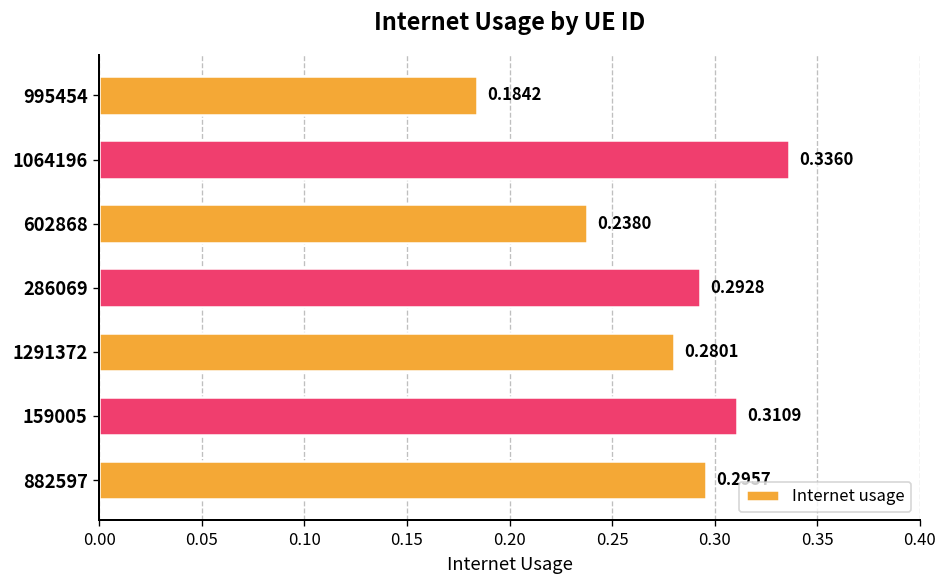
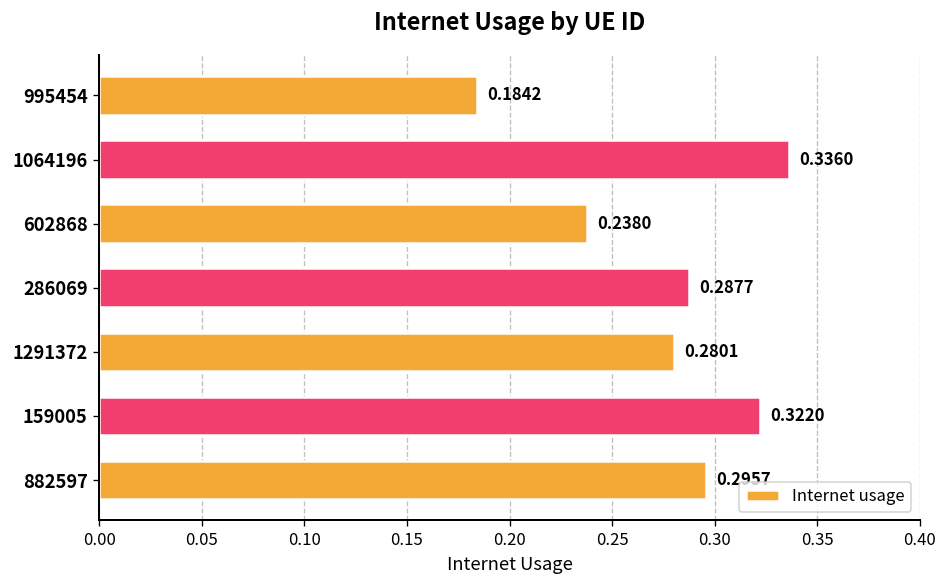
286069: 0.2928 -> 0.2877
159005: 0.3109 -> 0.3220
